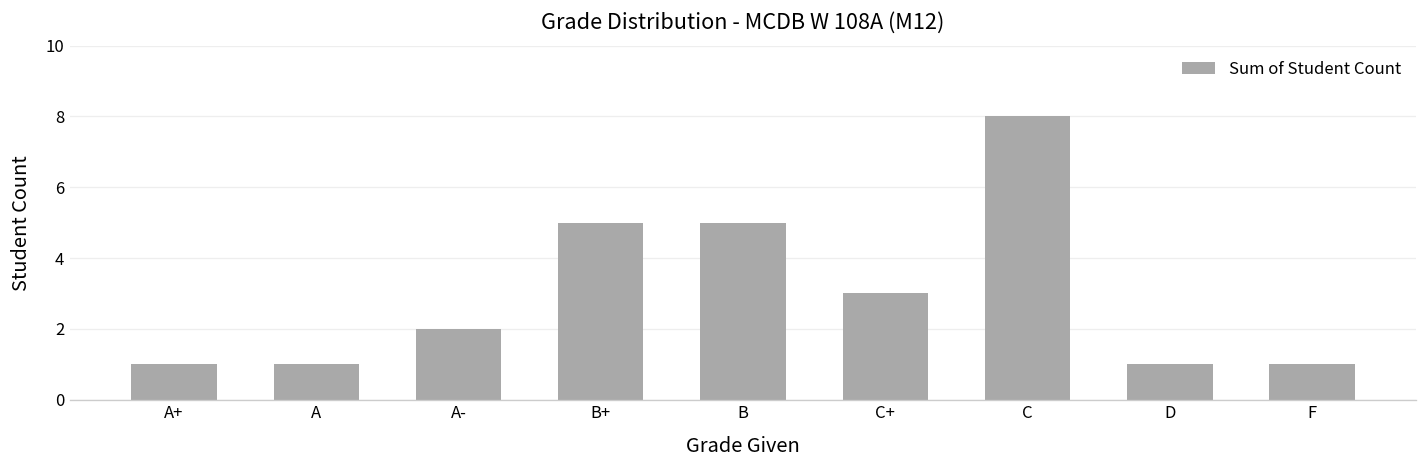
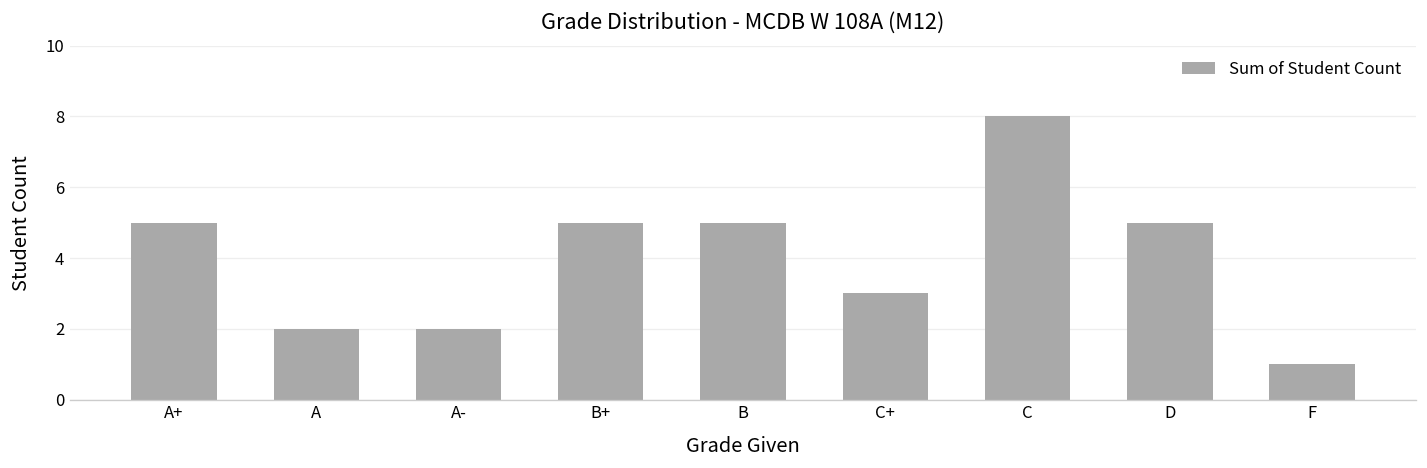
A+: 1 -> 5
A: 1 -> 2
D: 1 -> 5
